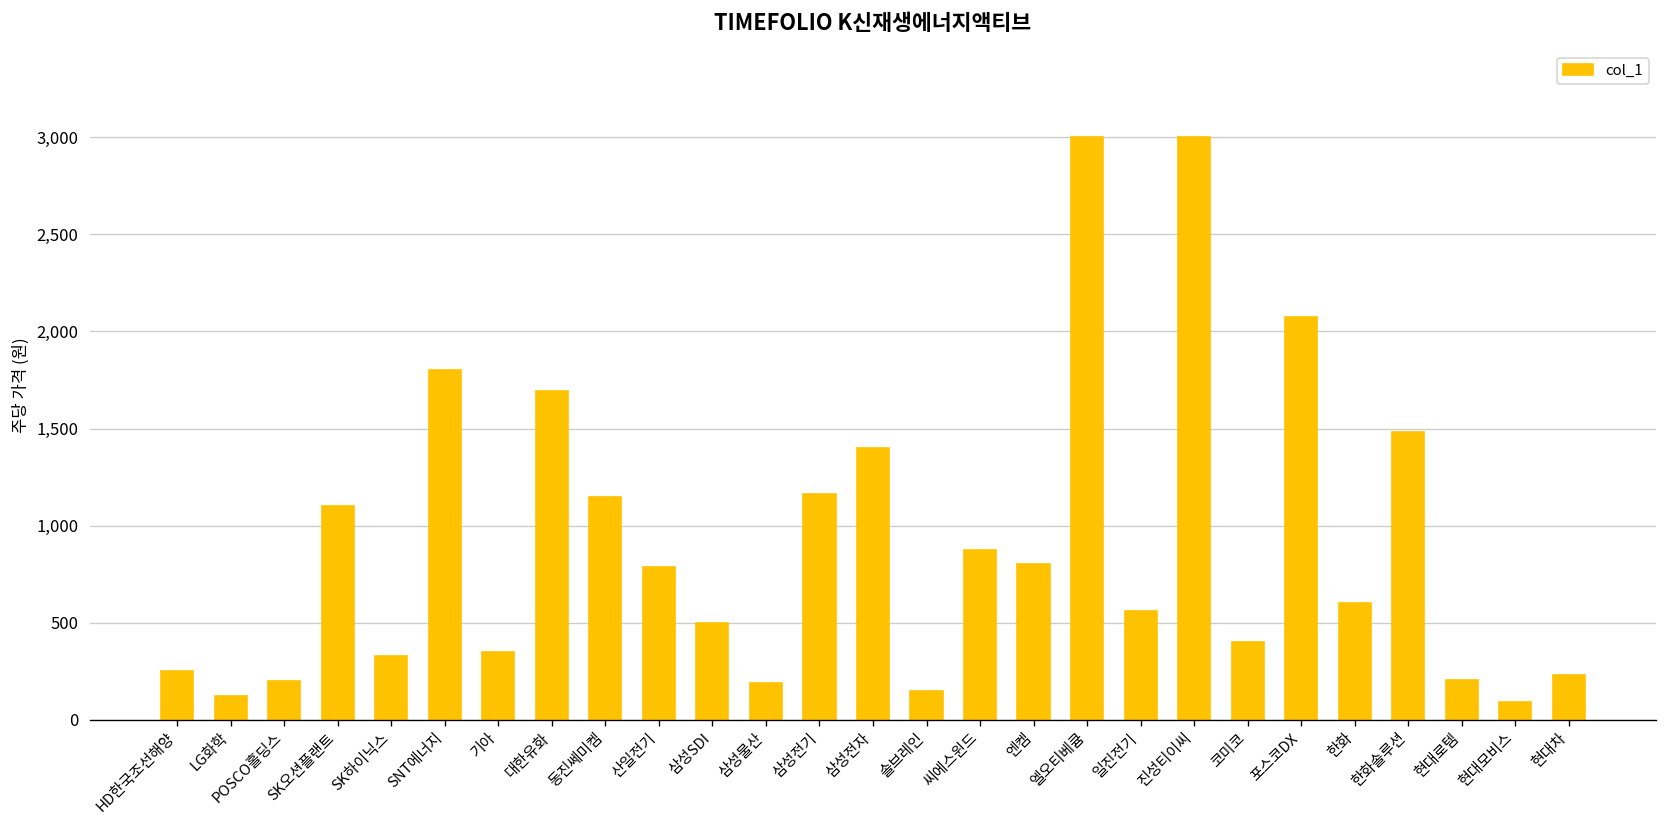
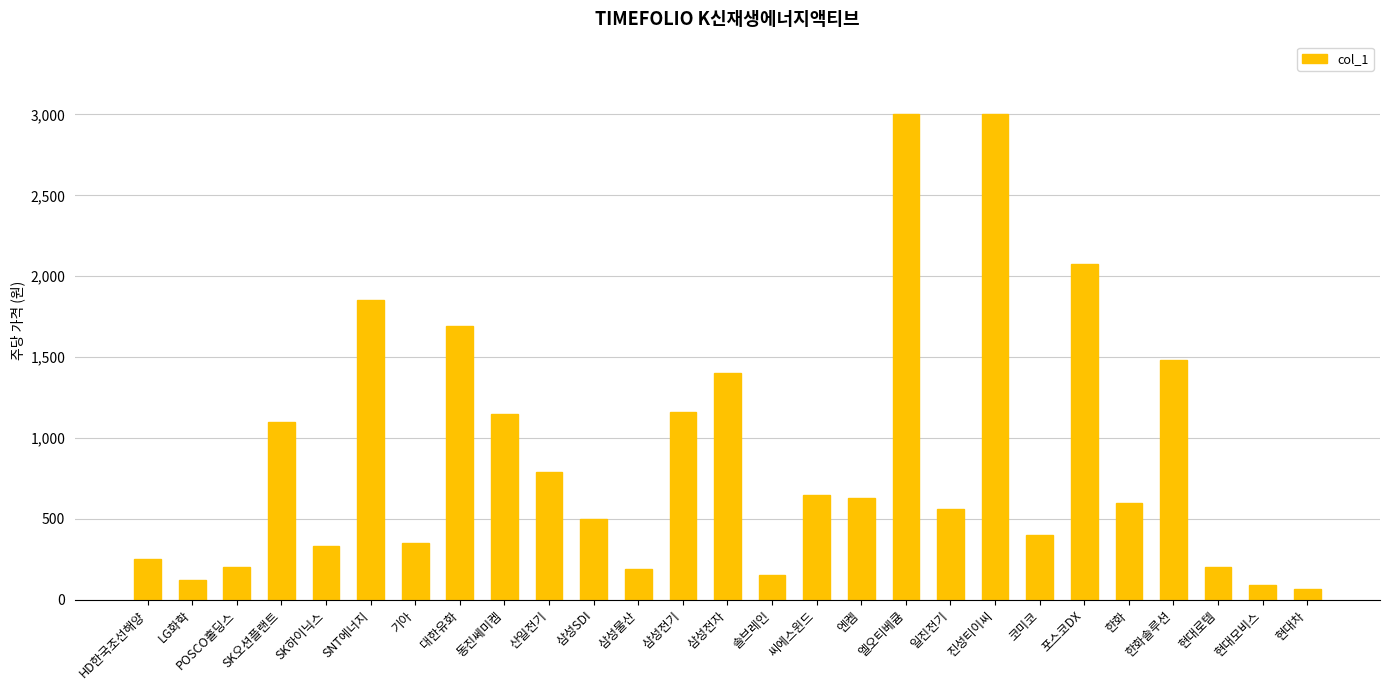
SNT에너지: 1,800 -> 1,850
씨에스윈드: 870 -> 650
엔켐: 800 -> 630
현대차: 230 -> 70
